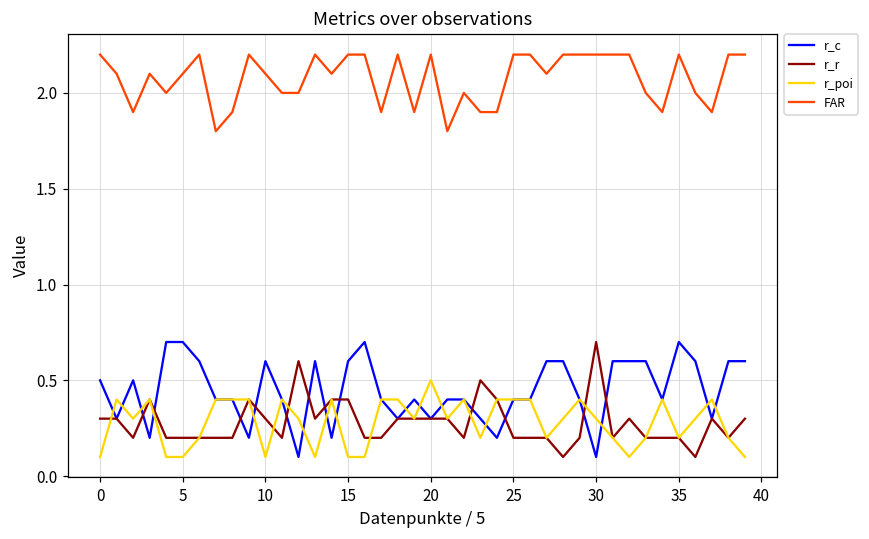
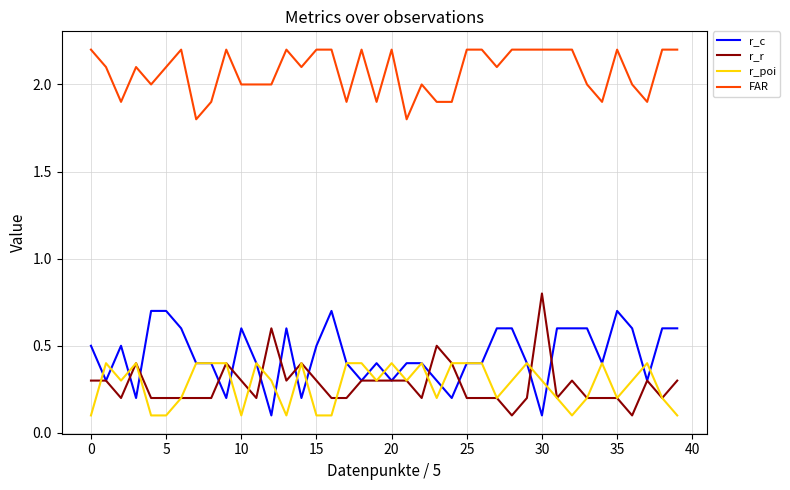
FAR, 10: 2.1 -> 2.0
r_c, 15: 0.6 -> 0.5
r_r, 15: 0.4 -> 0.3
r_poi, 20: 0.5 -> 0.4
r_r, 30: 0.7 -> 0.8
